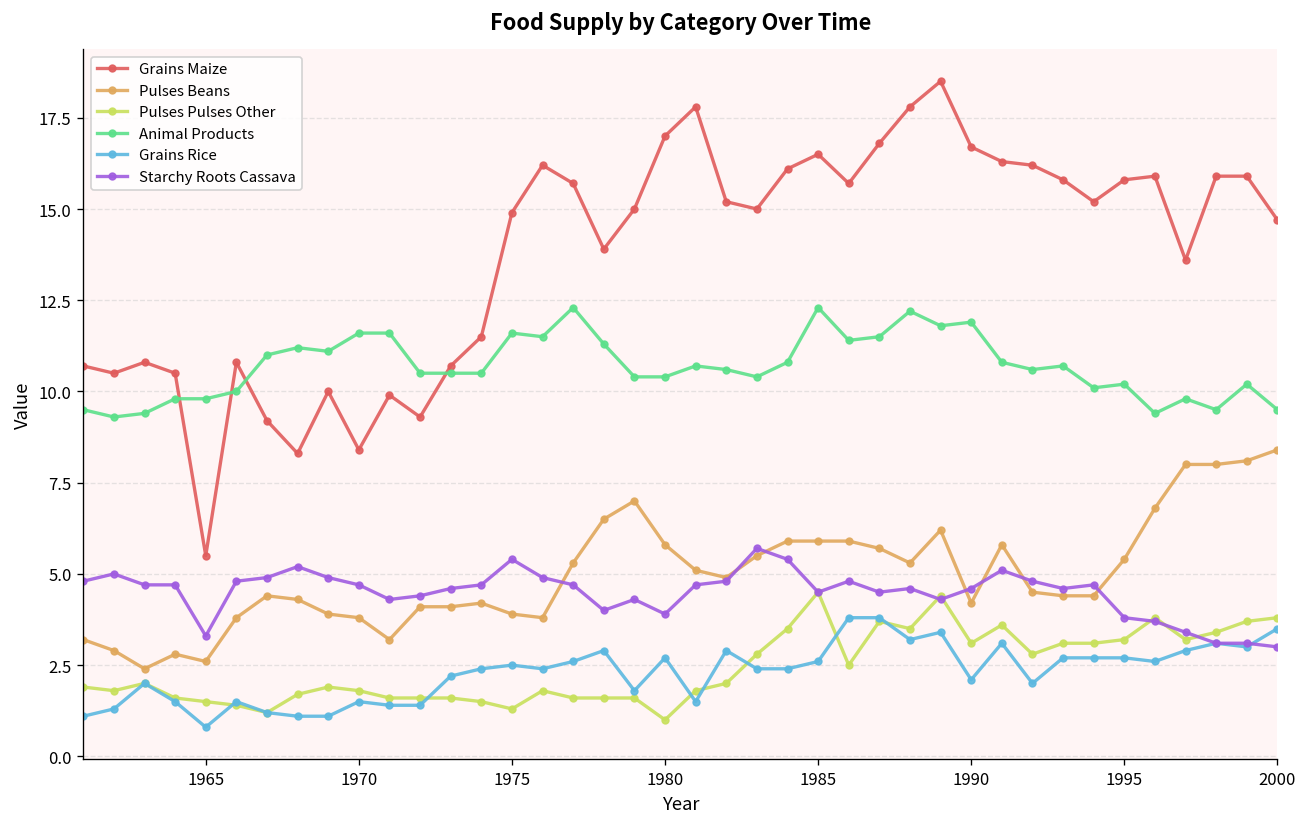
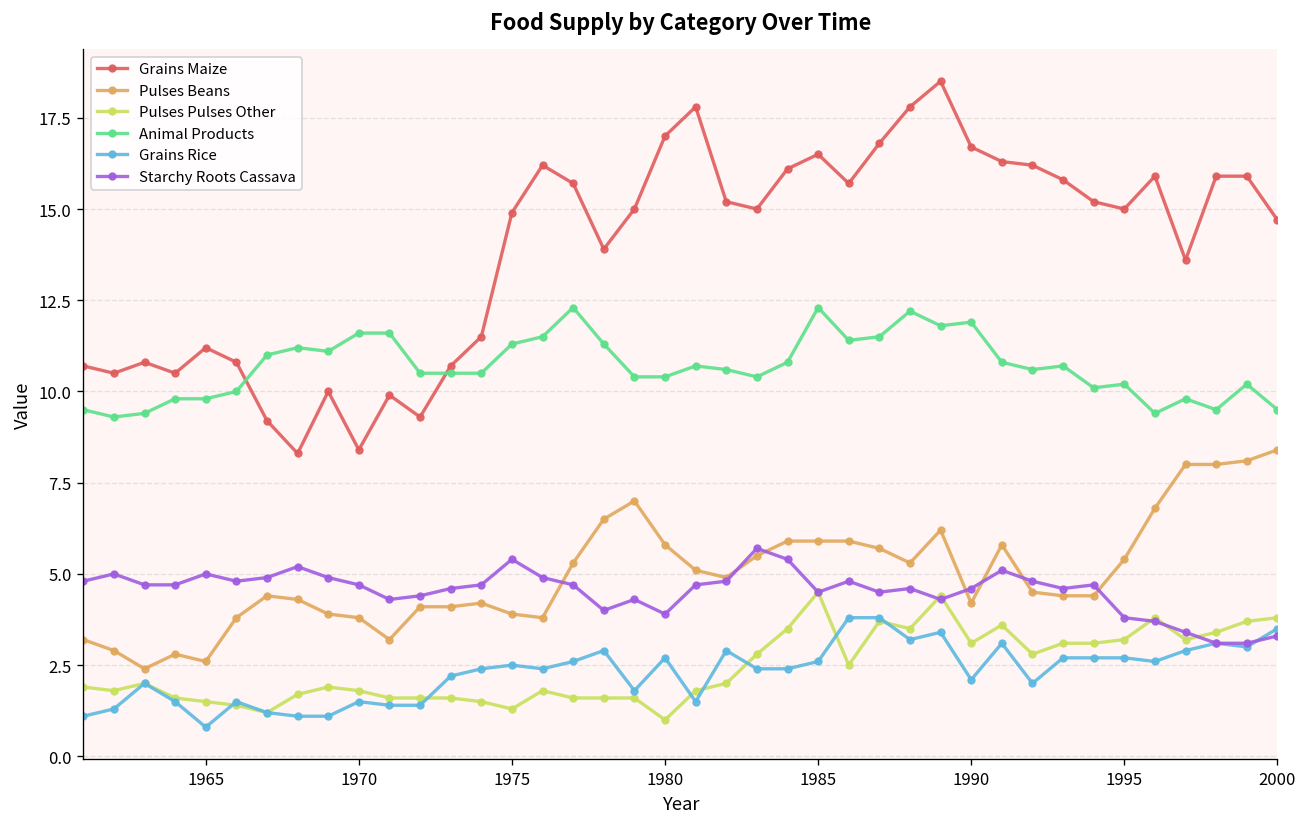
Grains Maize, 1965: 5.5 -> 11.2
Starchy Roots Cassava, 1965: 3.3 -> 5.0
Animal Products, 1975: 11.6 -> 11.3
Grains Maize, 1995: 15.8 -> 15.0
Starchy Roots Cassava, 2000: 3.0 -> 3.3
